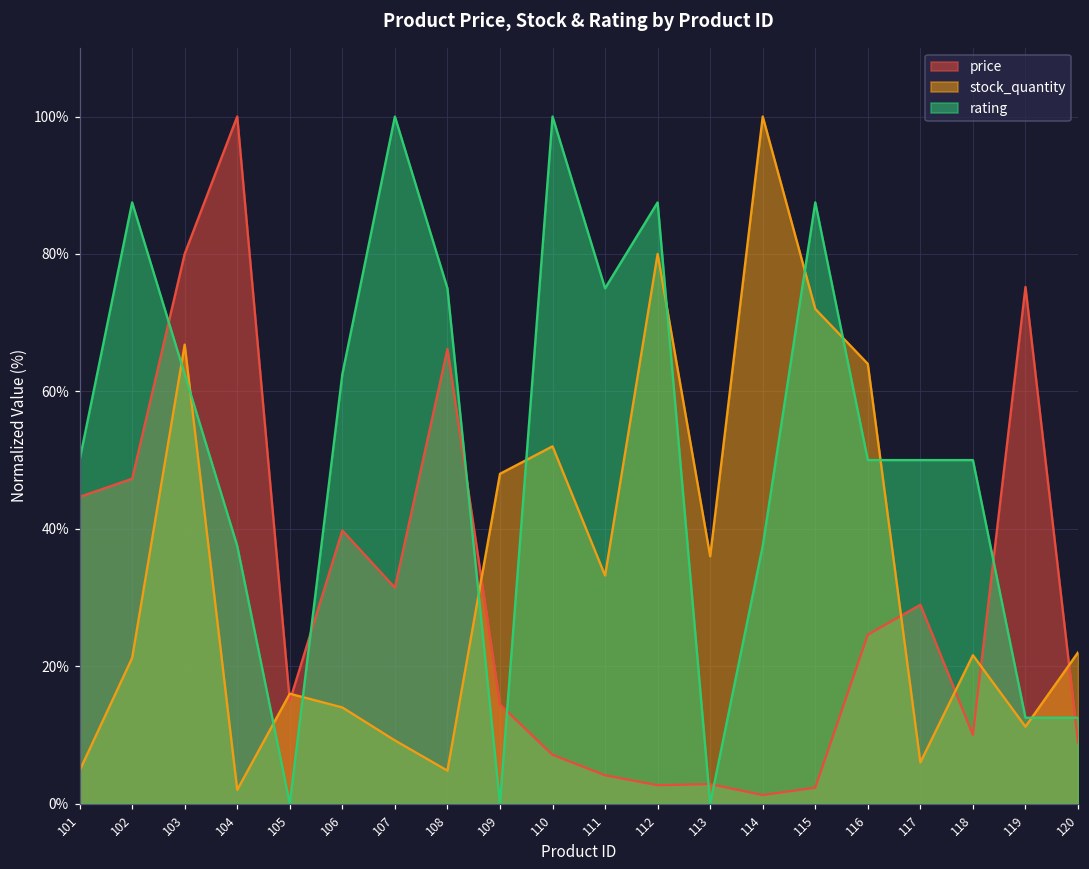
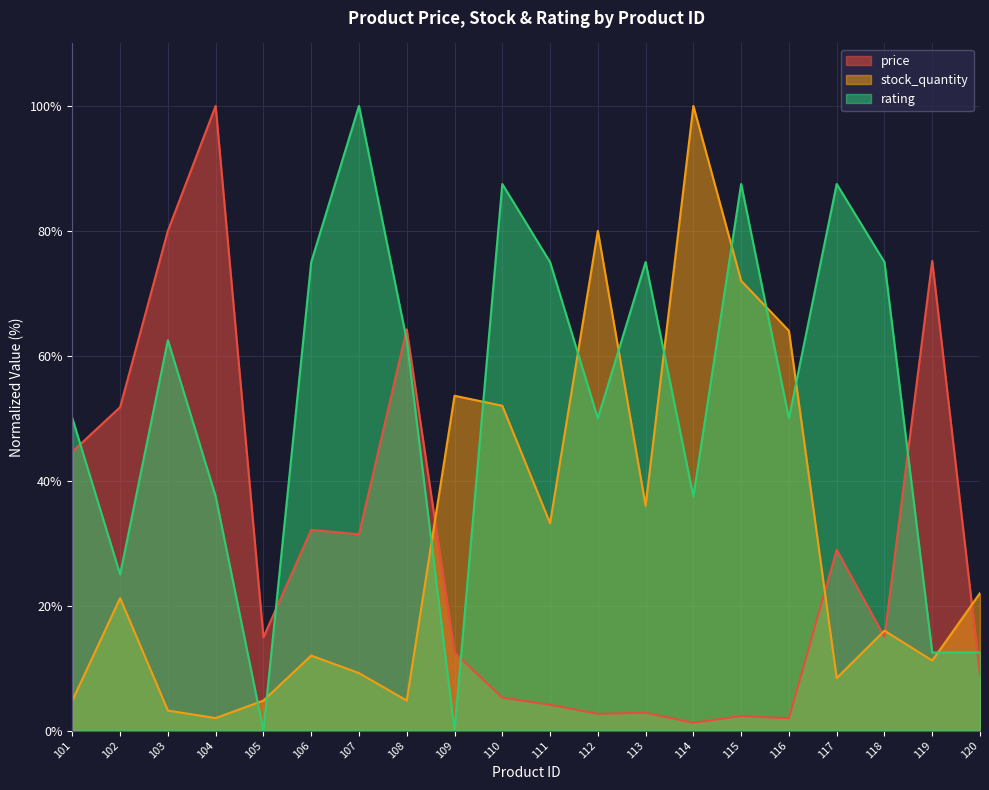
price, 102: 47% -> 52%
rating, 102: 87% -> 25%
stock_quantity, 103: 67% -> 3%
stock_quantity, 105: 16% -> 5%
price, 106: 40% -> 32%
stock_quantity, 106: 14% -> 12%
rating, 106: 62% -> 75%
price, 108: 66% -> 64%
rating, 108: 75% -> 62%
price, 109: 14% -> 12%
stock_quantity, 109: 48% -> 54%
price, 110: 7% -> 5%
rating, 110: 100% -> 87%
rating, 112: 87% -> 50%
rating, 113: 0% -> 75%
price, 116: 25% -> 2%
stock_quantity, 117: 6% -> 8%
rating, 117: 50% -> 87%
price, 118: 10% -> 15%
stock_quantity, 118: 22% -> 16%
rating, 118: 50% -> 75%
